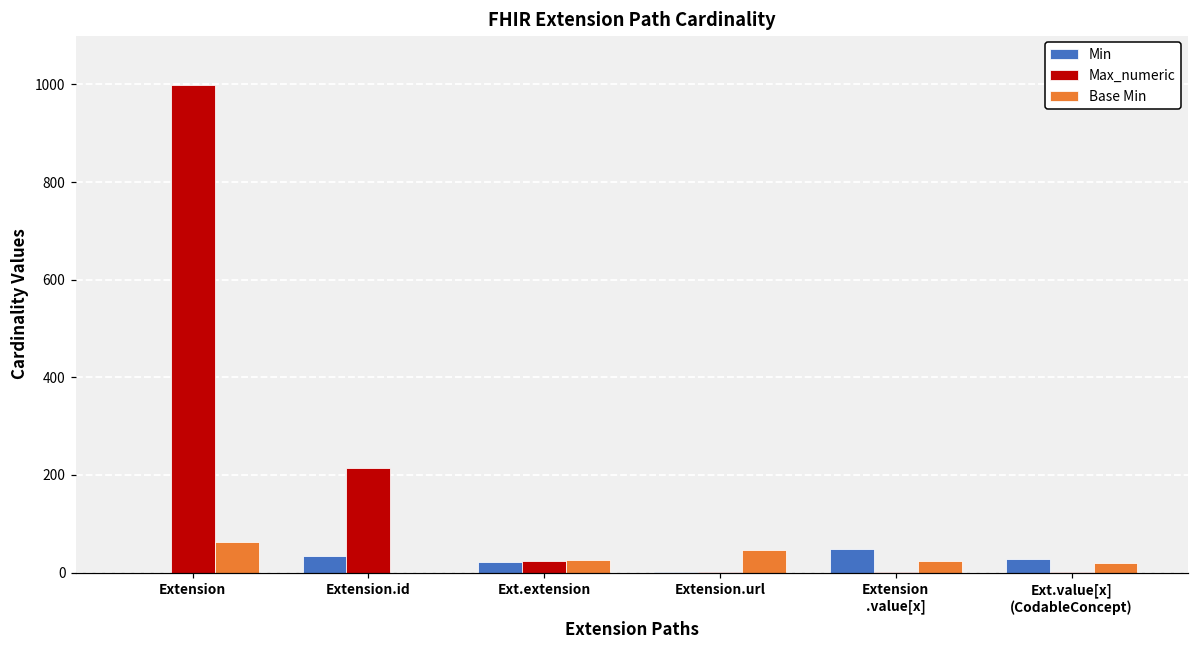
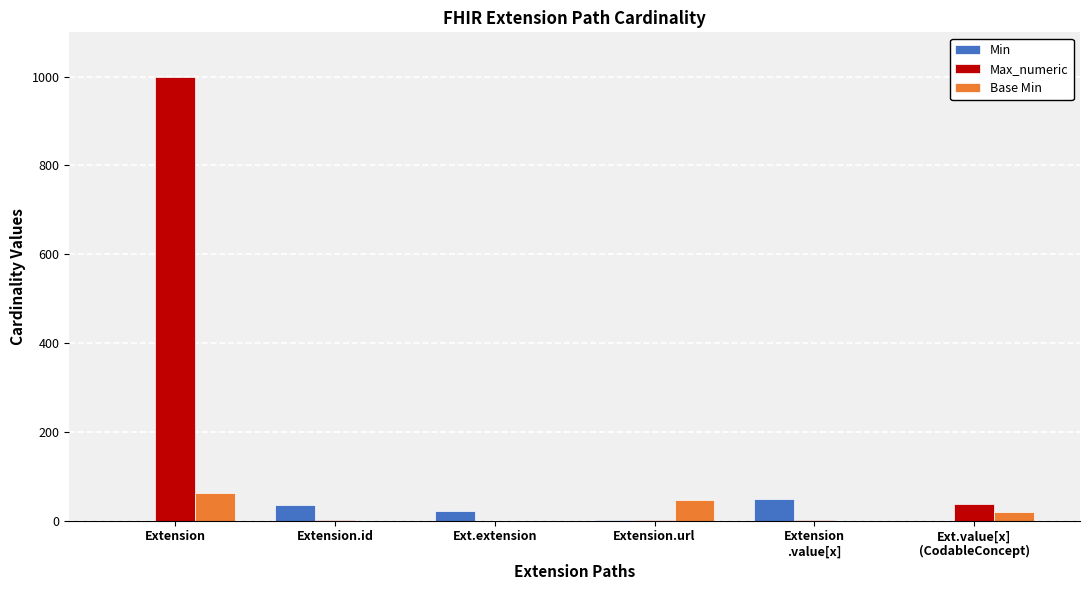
Max_numeric, Extension.id: 210 -> 0
Max_numeric, Ext.extension: 20 -> 0
Base Min, Ext.extension: 30 -> 0
Base Min, Extension .value[x]: 20 -> 0
Min, Ext.value[x] (CodableConcept): 30 -> 0
Max_numeric, Ext.value[x] (CodableConcept): 0 -> 40
